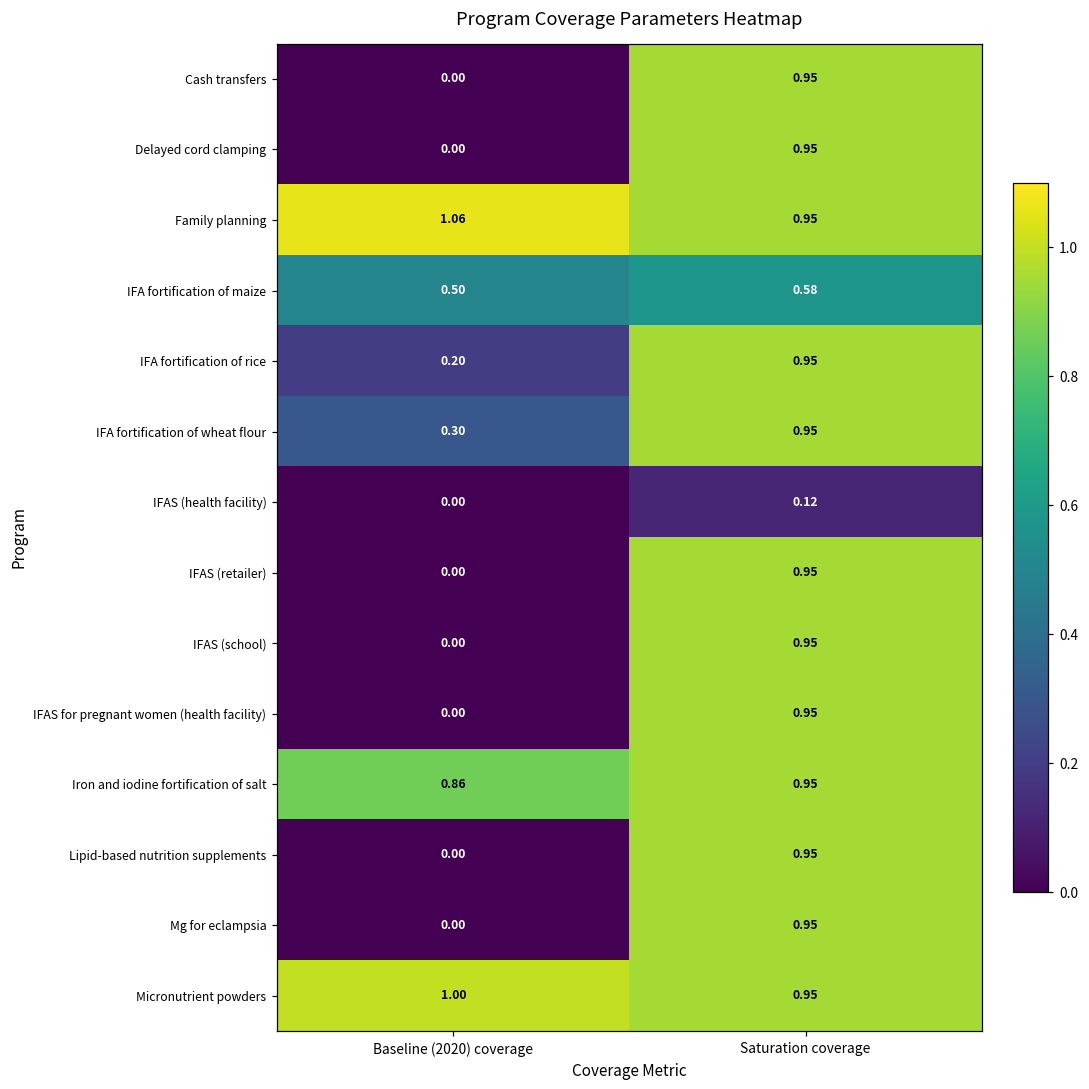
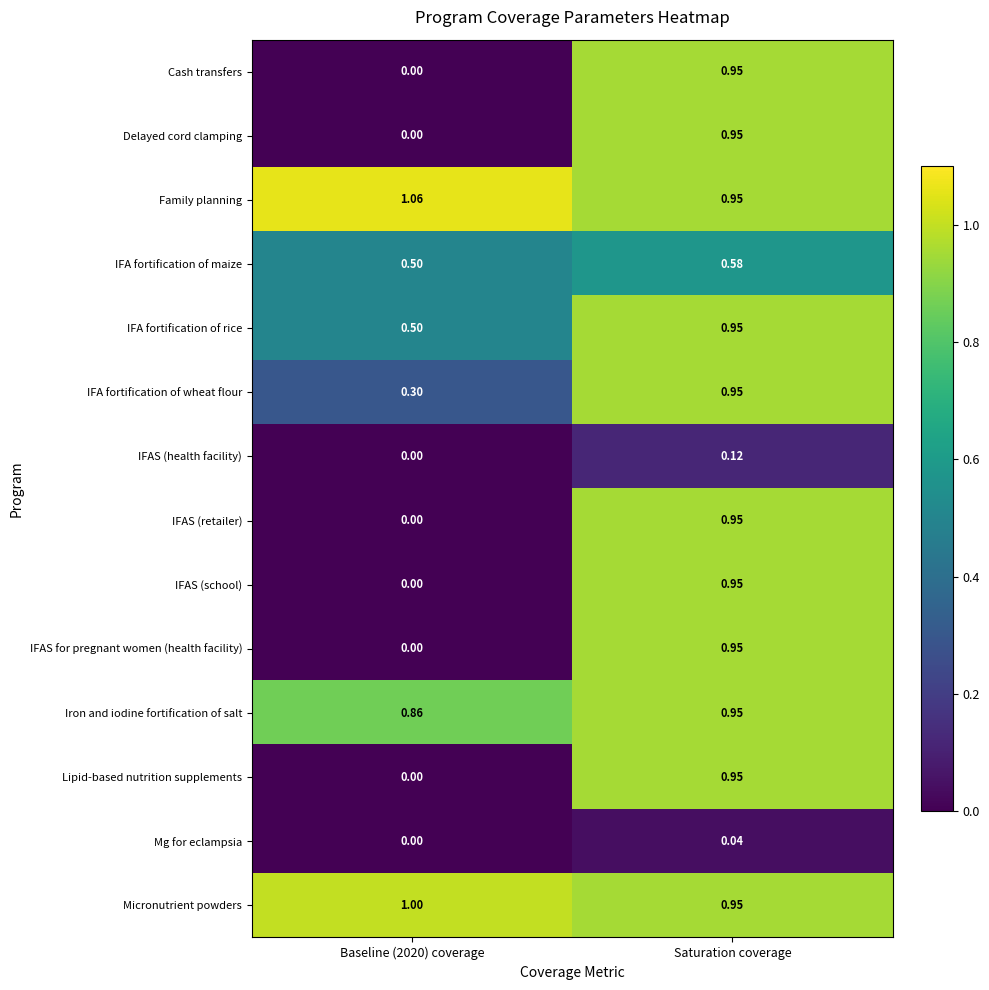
IFA fortification of rice, Baseline (2020) coverage: 0.20 -> 0.50
Mg for eclampsia, Saturation coverage: 0.95 -> 0.04
